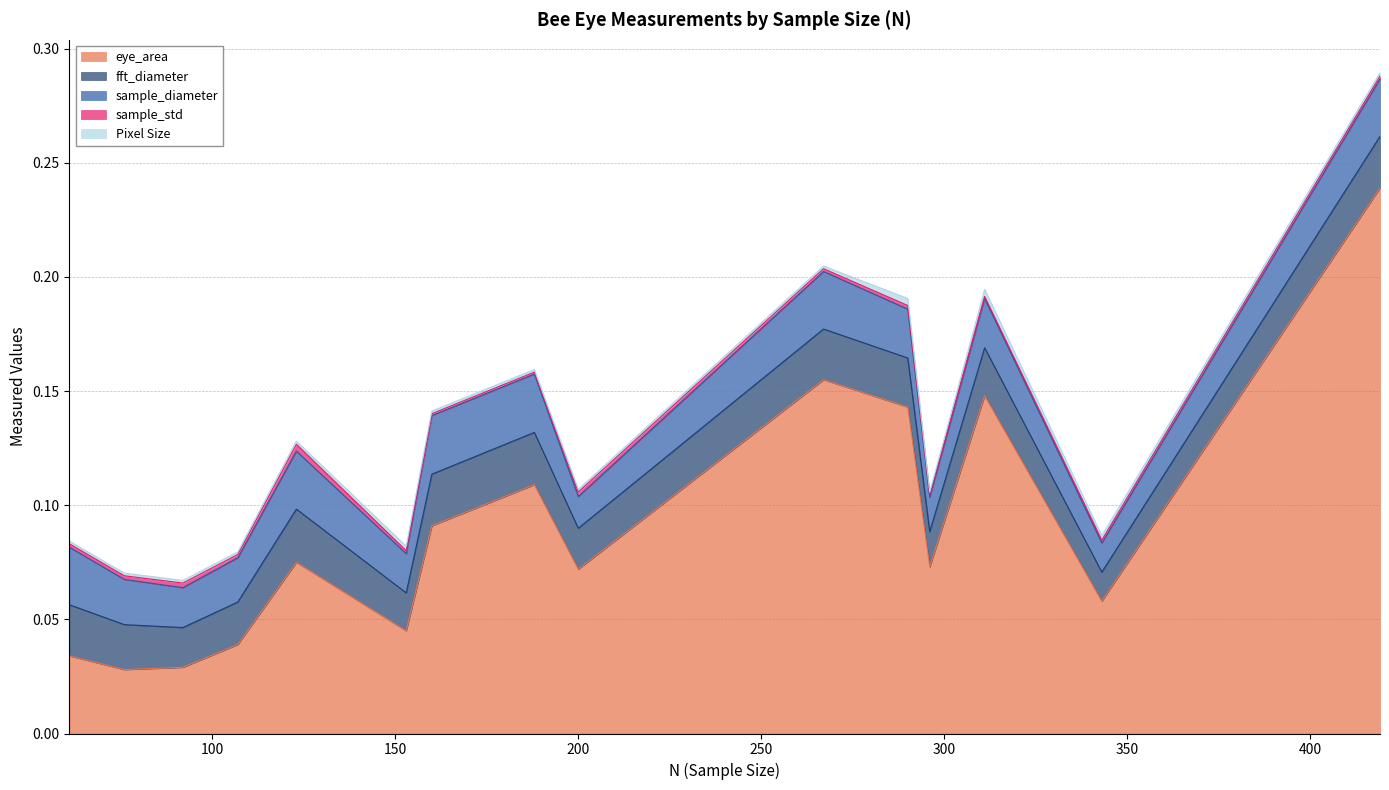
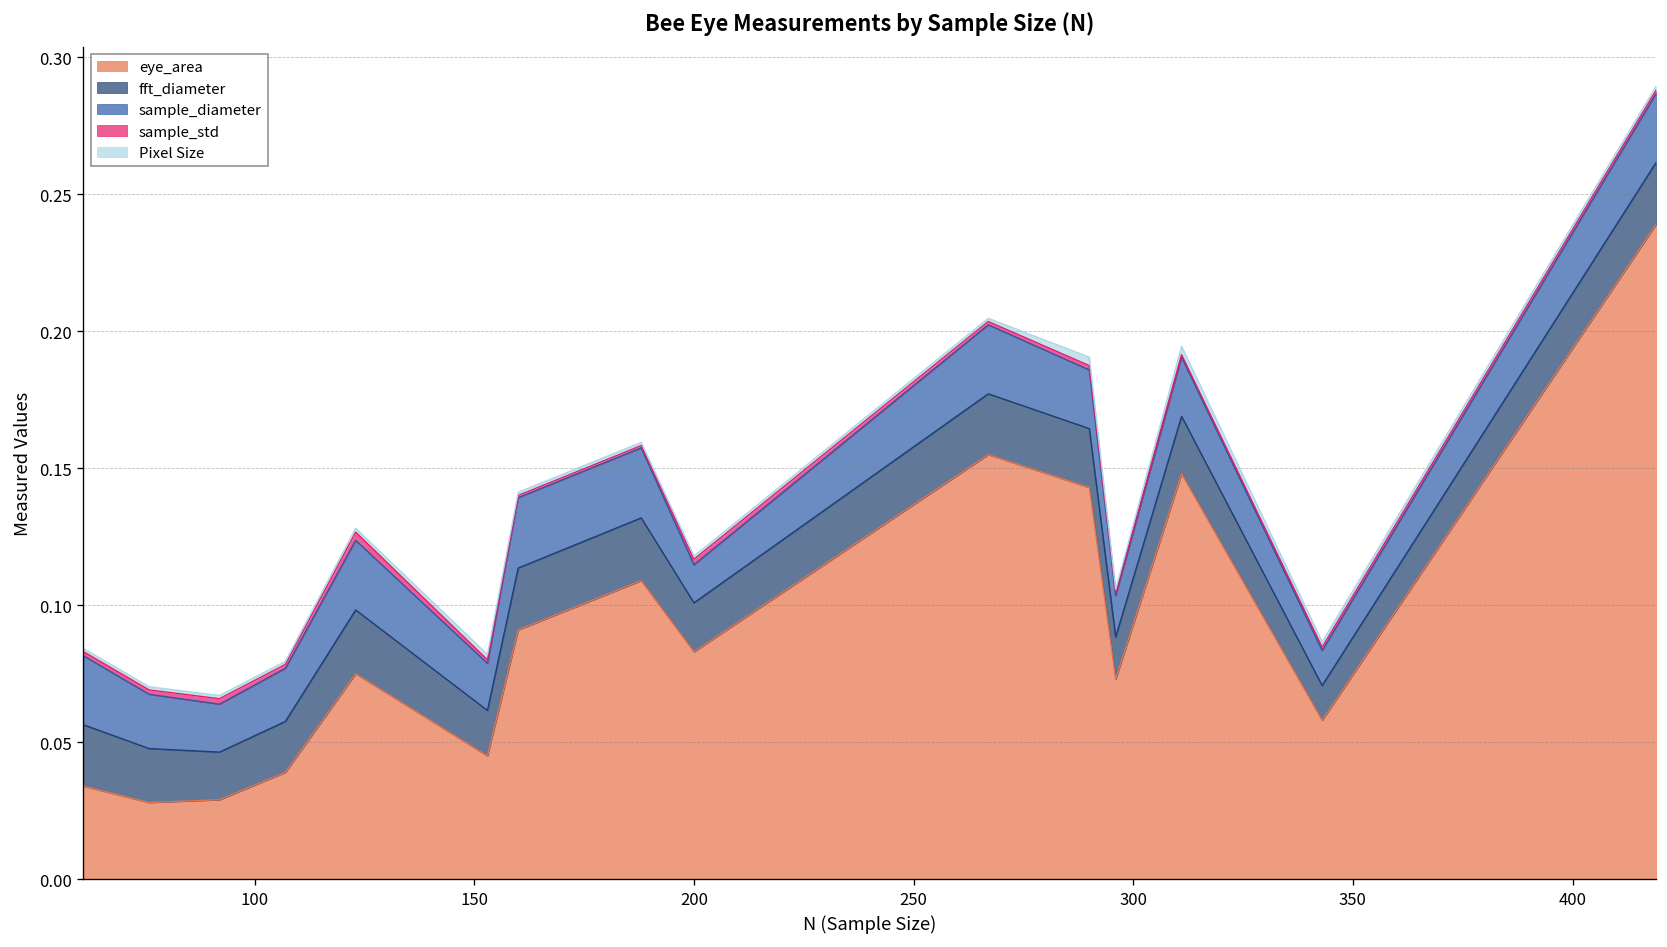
eye_area, 200: 0.072 -> 0.083
